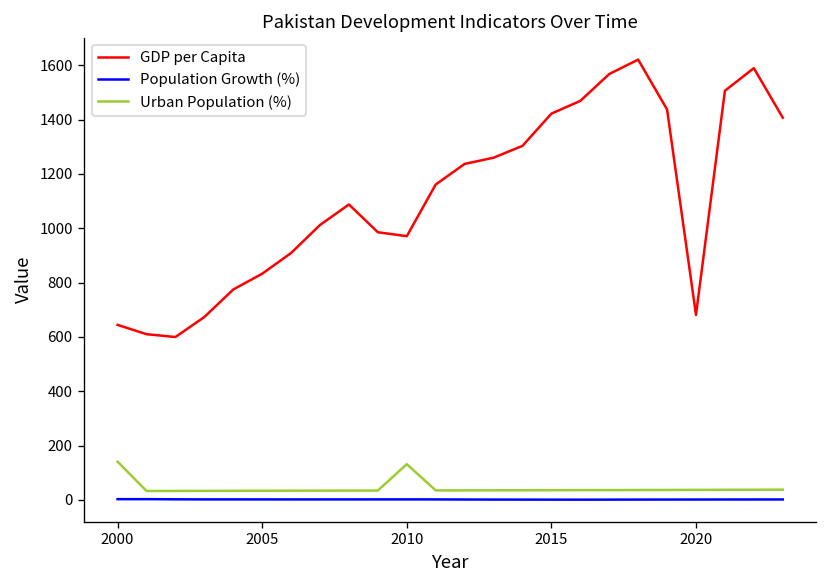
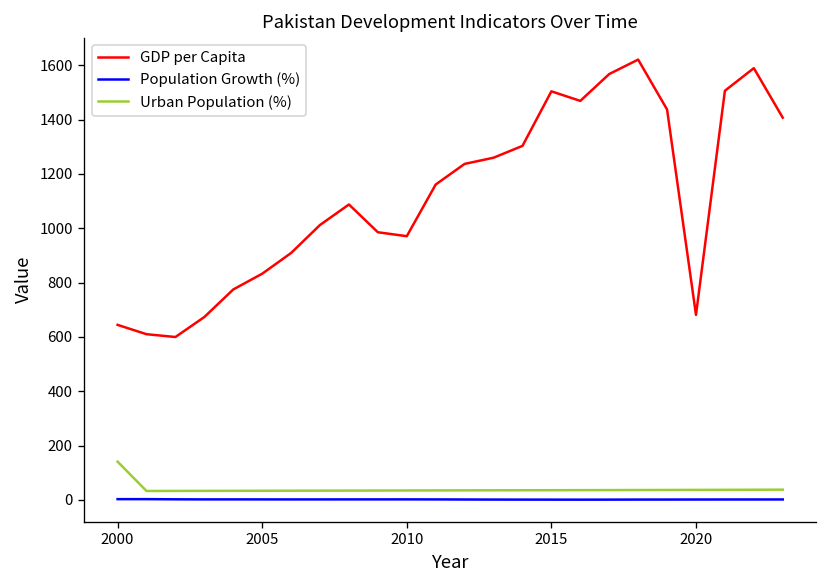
Urban Population (%), 2010: 130 -> 30
GDP per Capita, 2015: 1420 -> 1500
